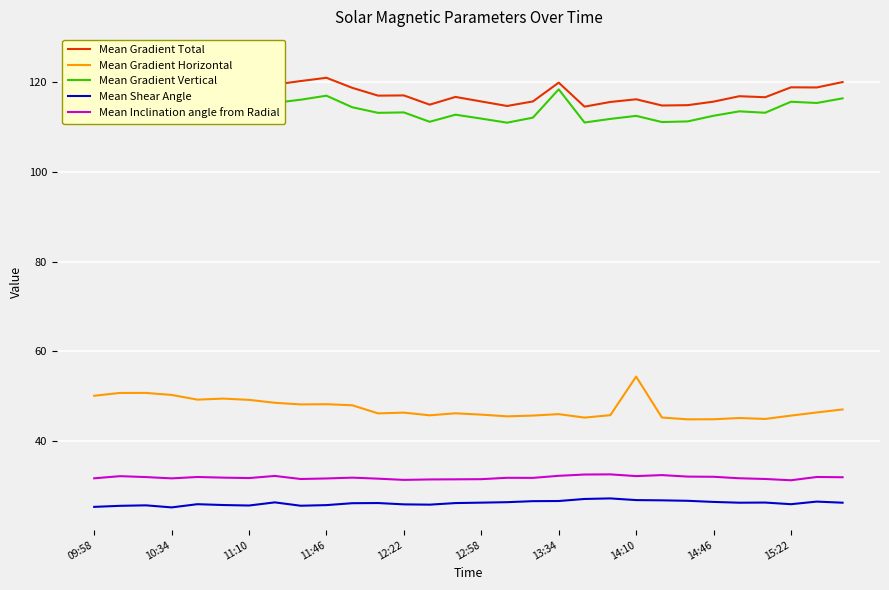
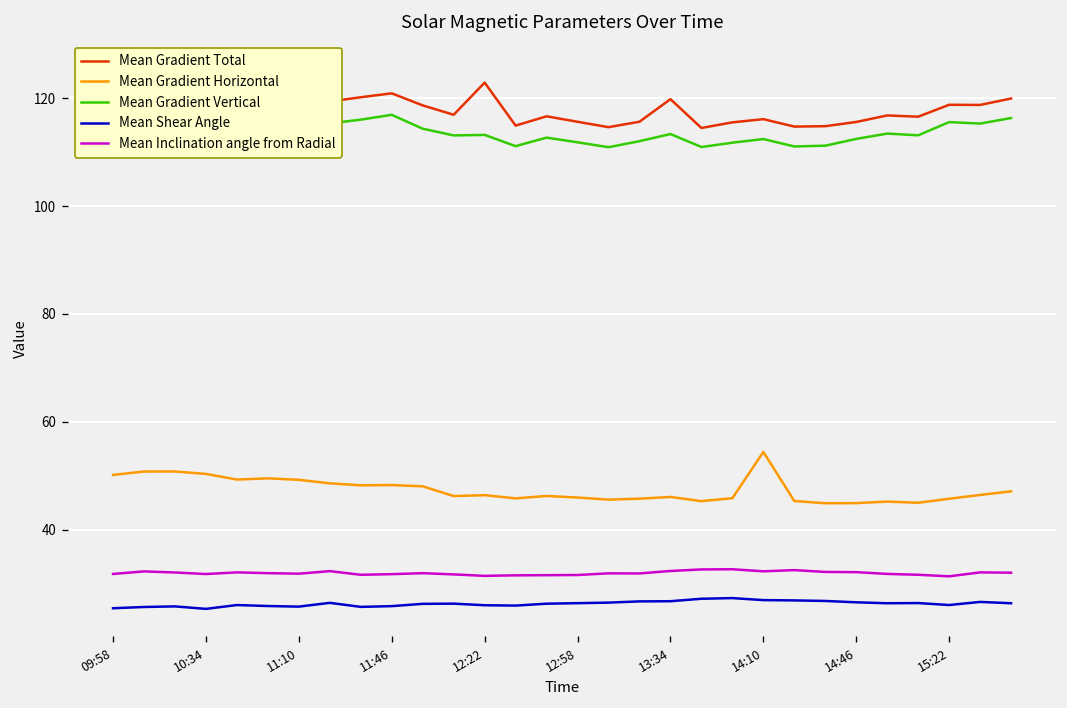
Mean Gradient Total, 12:22: 117 -> 123
Mean Gradient Vertical, 13:34: 118 -> 113
